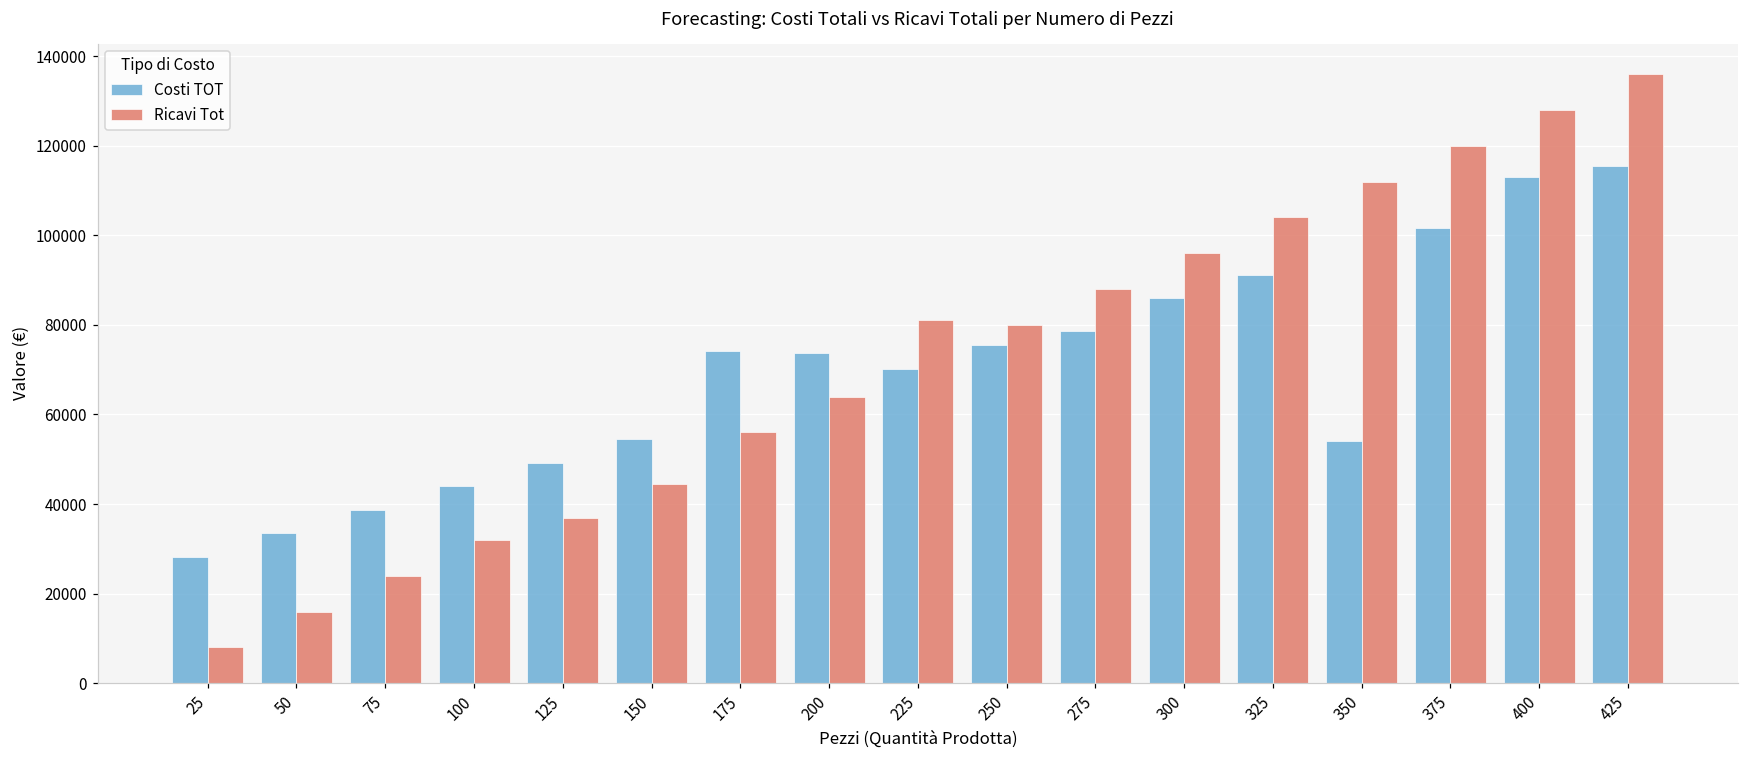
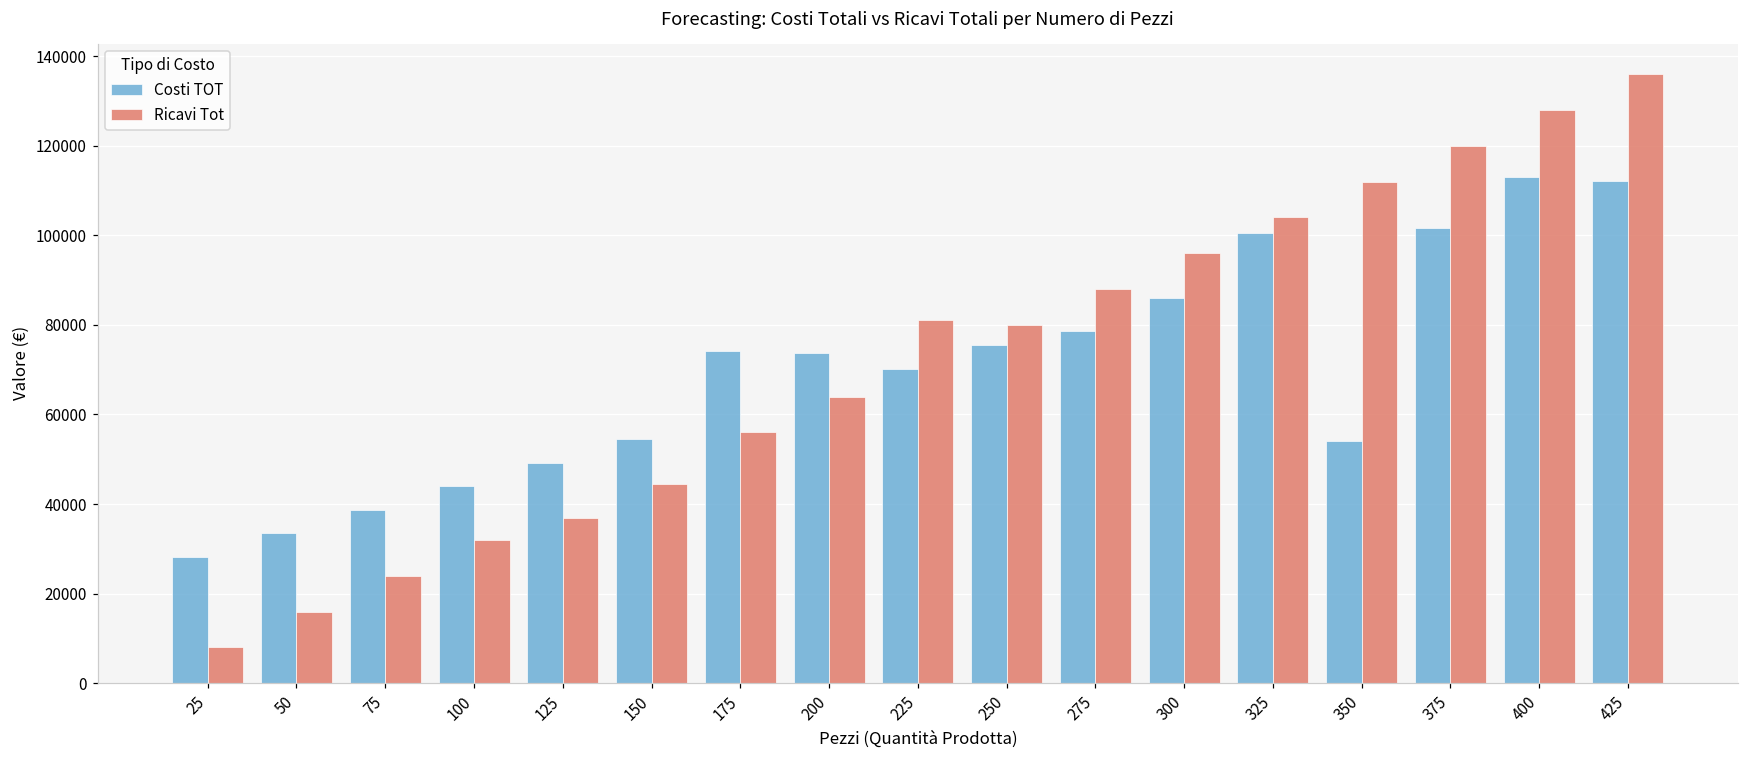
Costi TOT, 325: 91000 -> 100000
Costi TOT, 425: 115000 -> 112000
